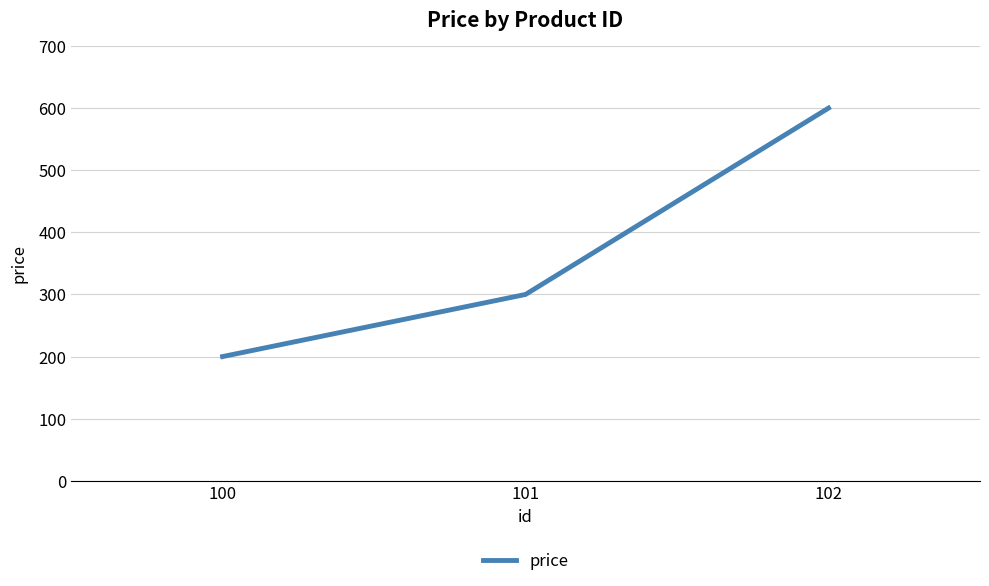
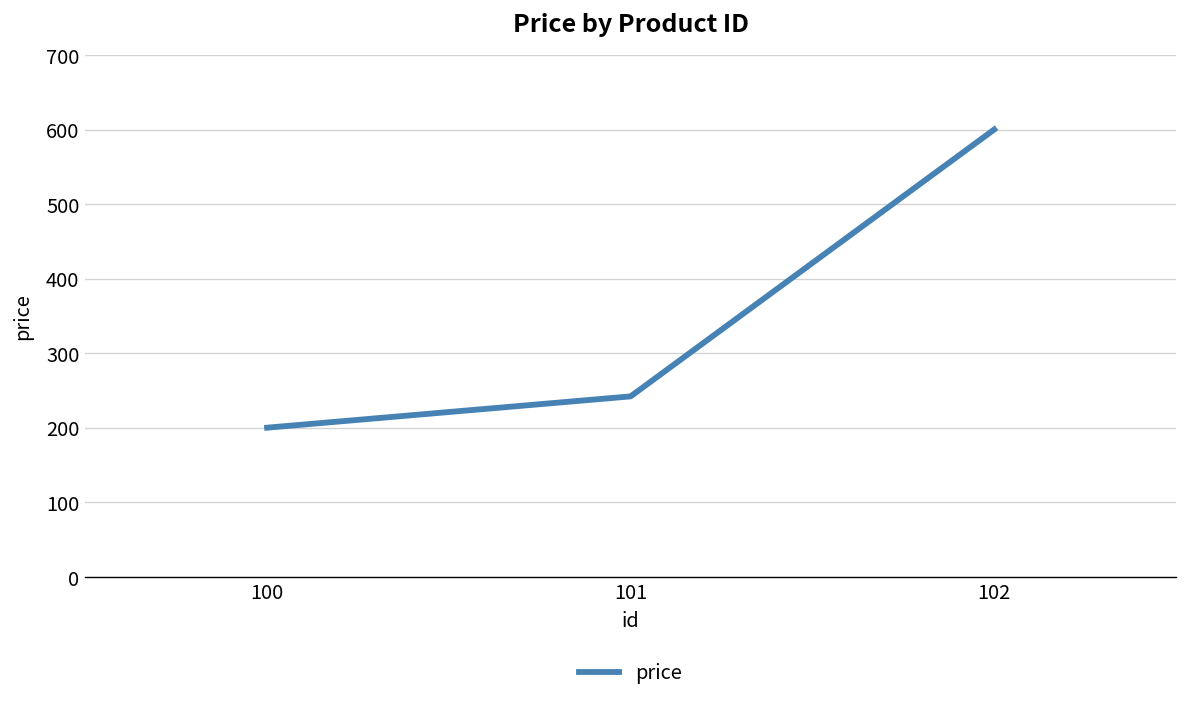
101: 300 -> 240
